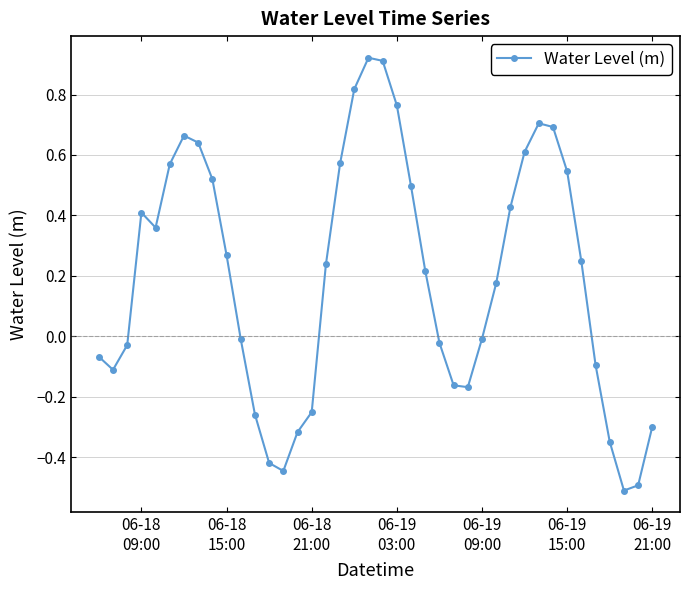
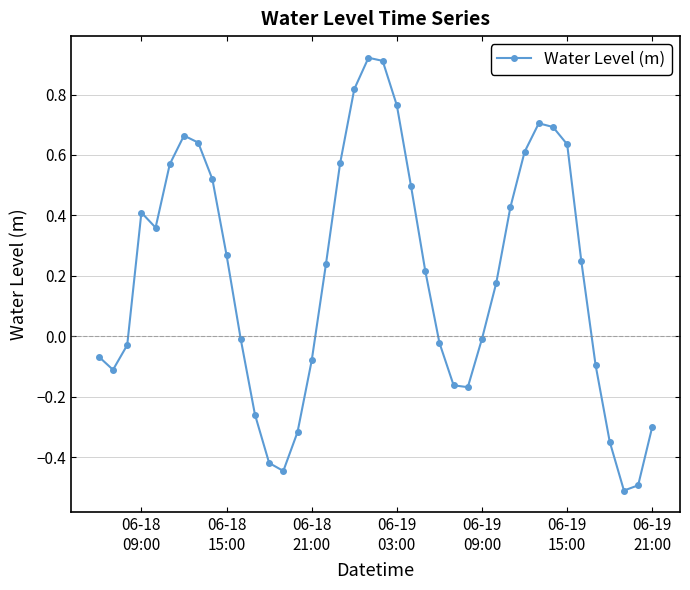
06-18 21:00: -0.25 -> -0.08
06-19 15:00: 0.55 -> 0.64
